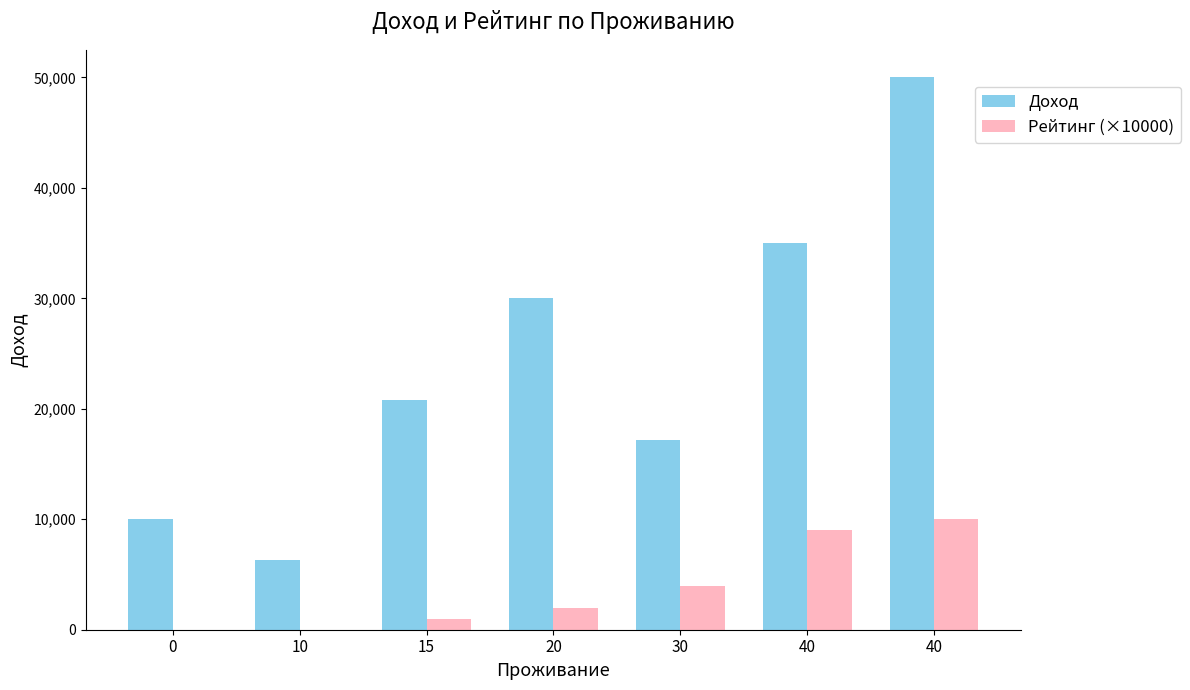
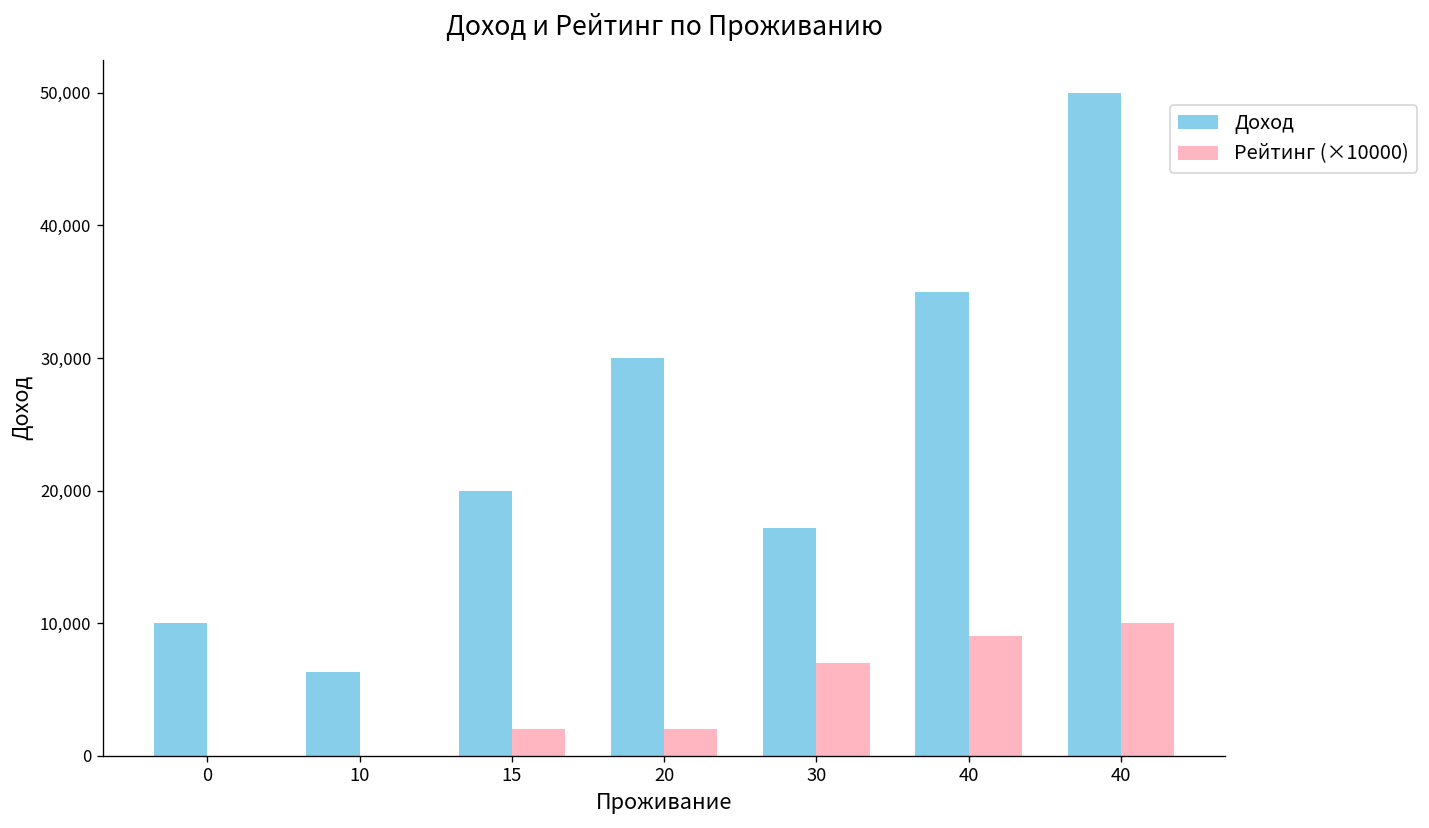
Доход, 15: 20,800 -> 20,000
Рейтинг (×10000), 15: 1,000 -> 2,000
Рейтинг (×10000), 30: 4,000 -> 7,000
